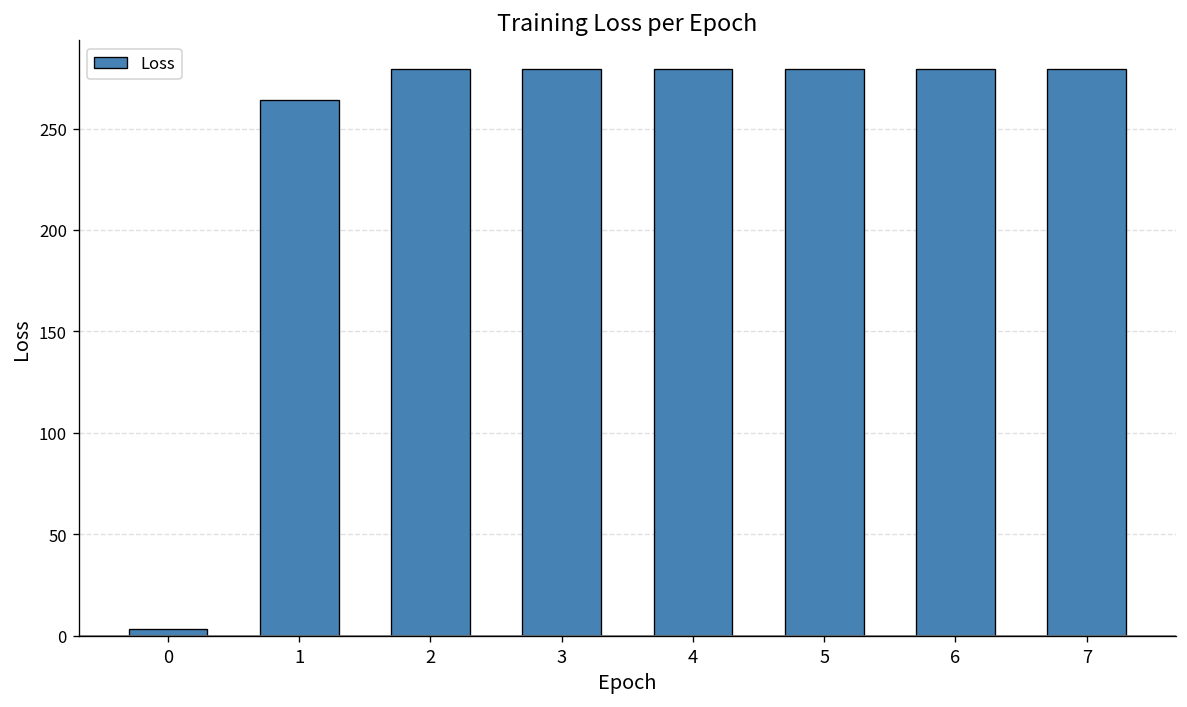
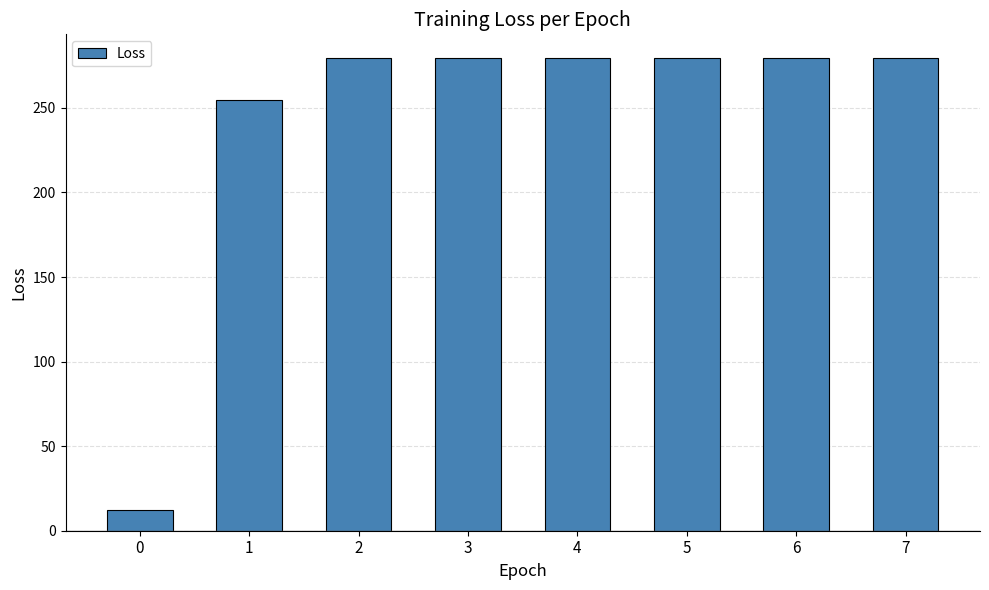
0: 4 -> 12
1: 264 -> 255
